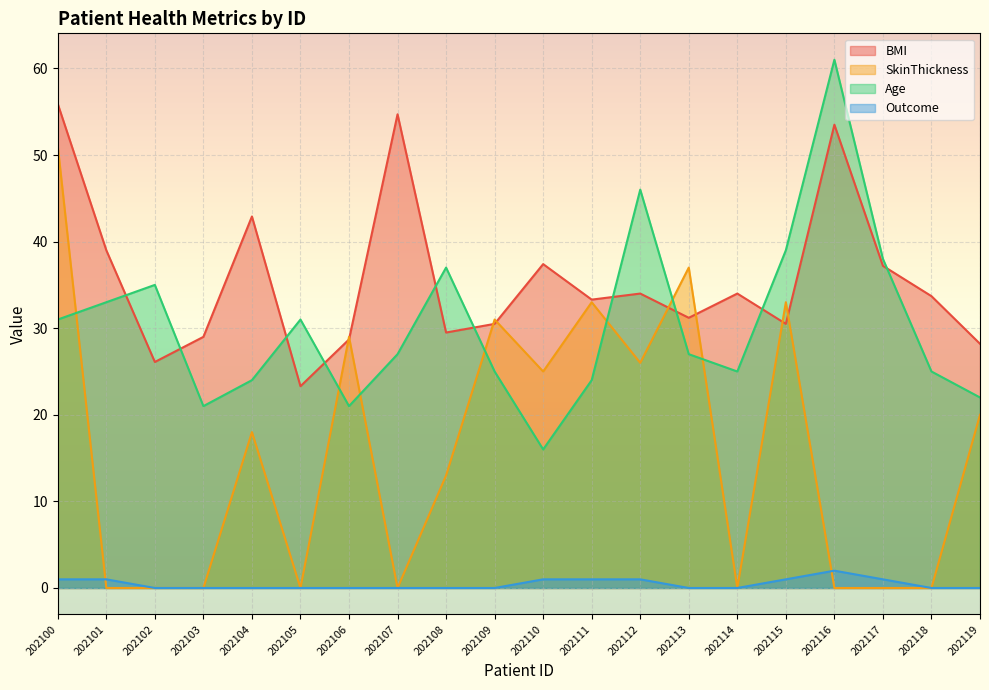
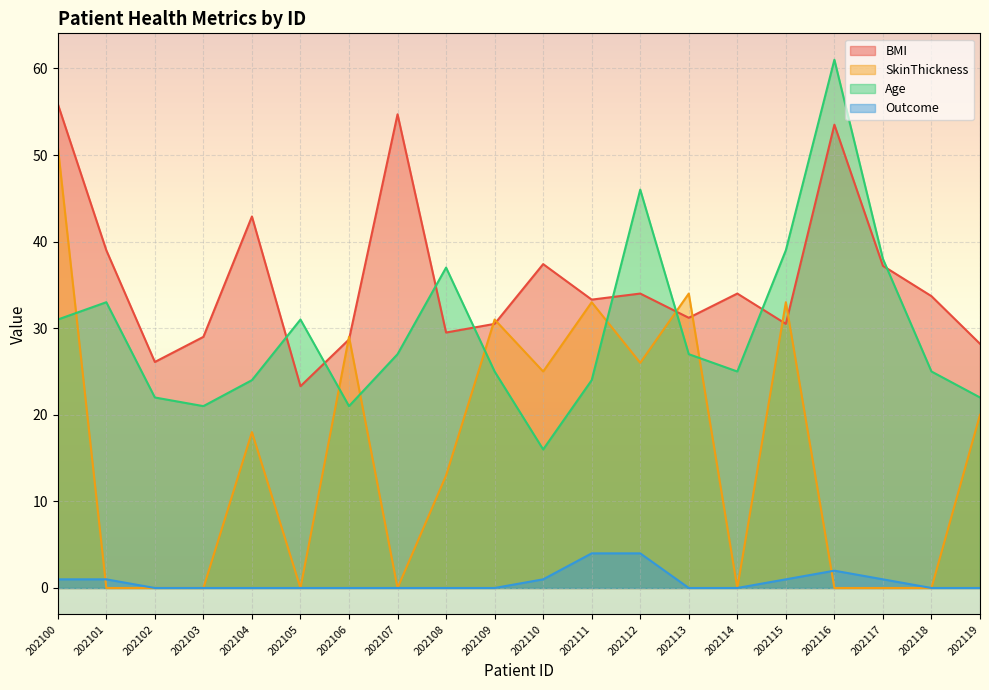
Age, 202102: 35 -> 22
Outcome, 202111: 1 -> 4
Outcome, 202112: 1 -> 4
SkinThickness, 202113: 37 -> 34
